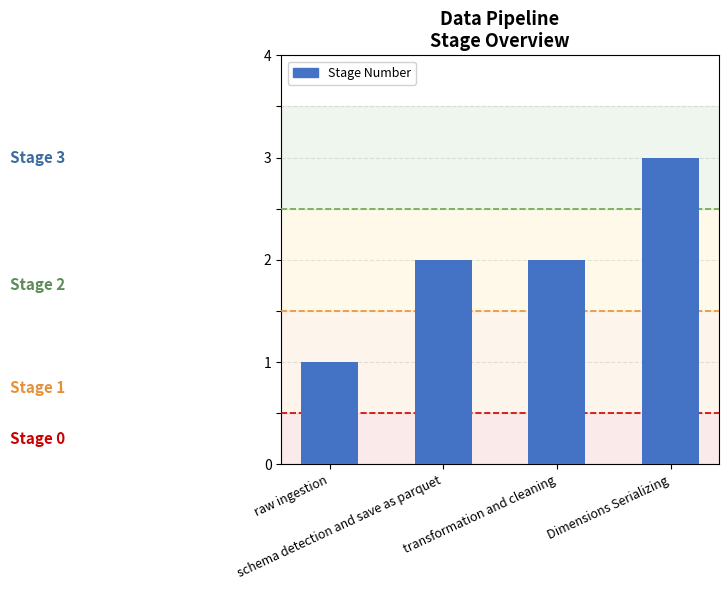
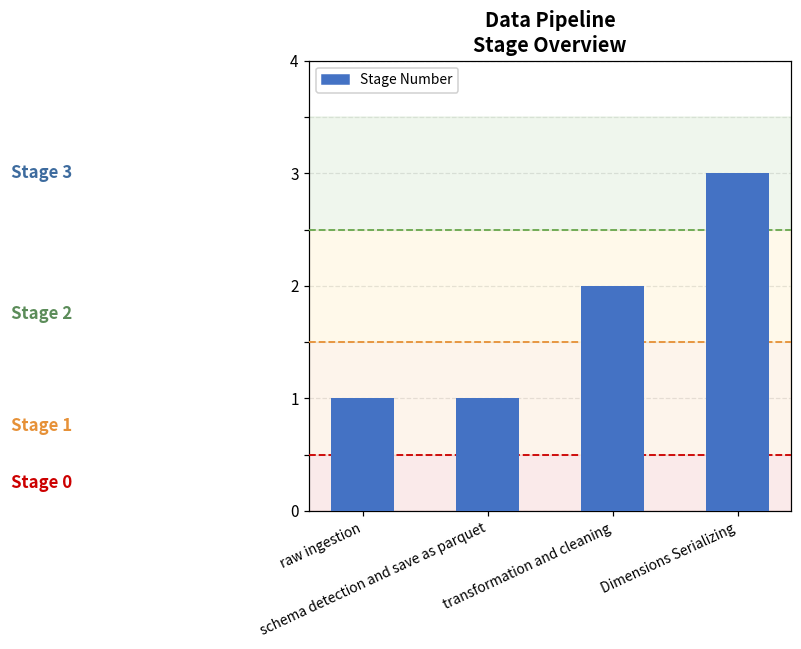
schema detection and save as parquet: 2 -> 1
